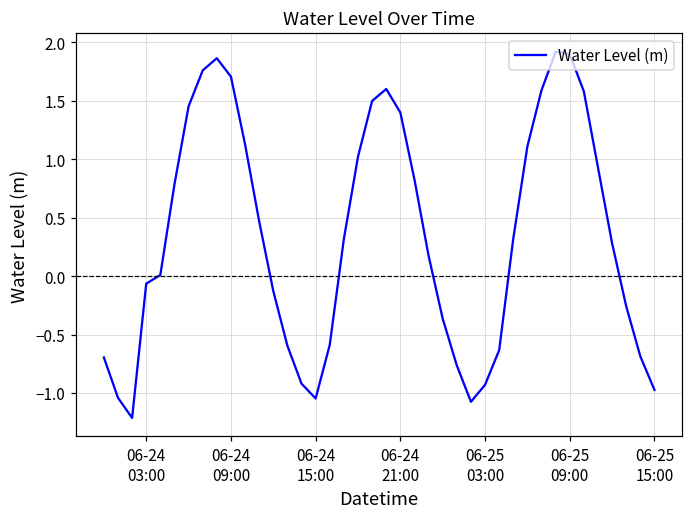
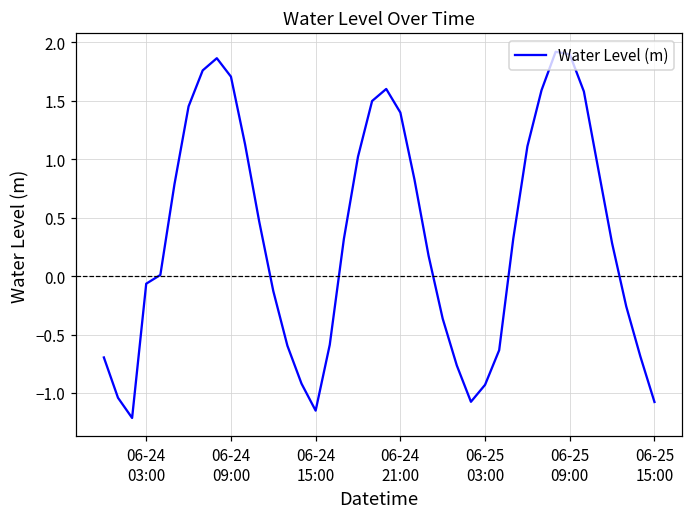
06-24 15:00: -1.05 -> -1.15
06-25 15:00: -0.97 -> -1.08
